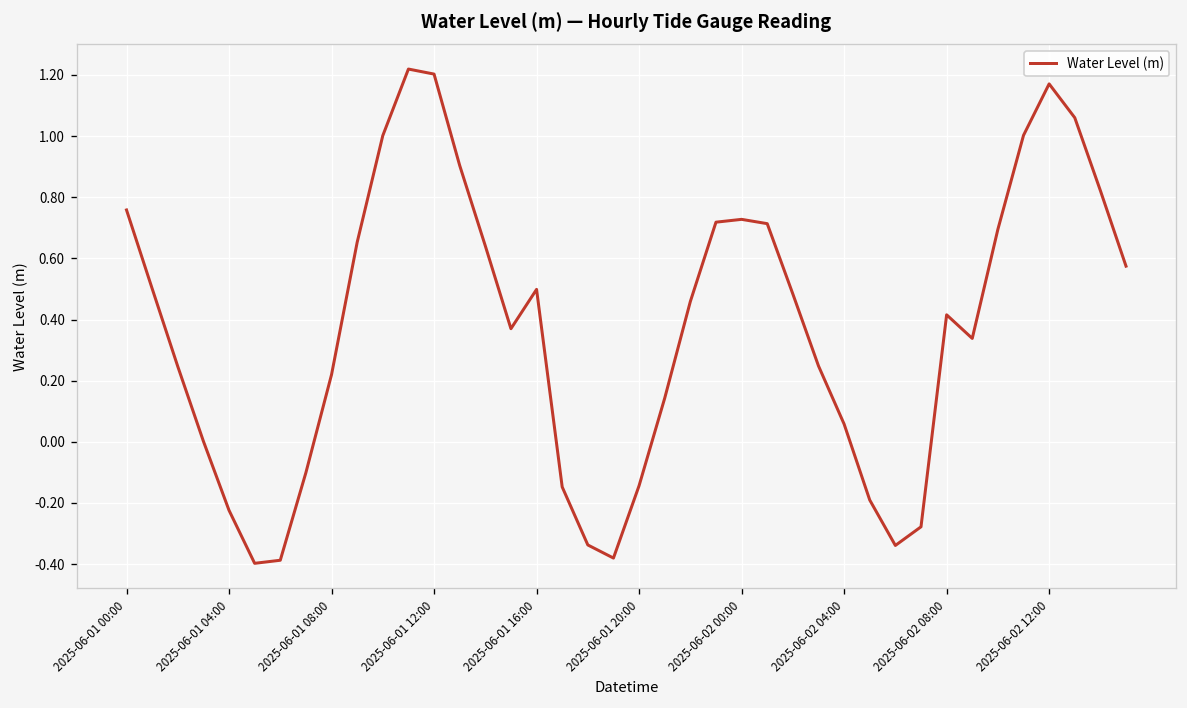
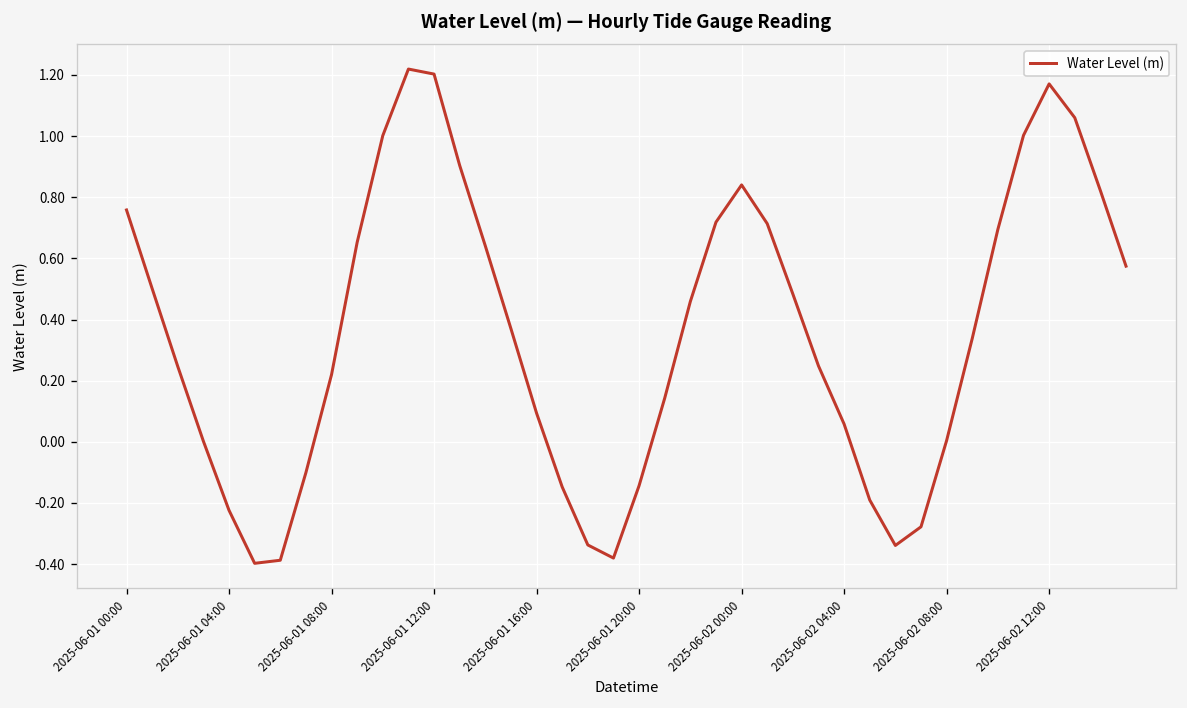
2025-06-01 16:00: 0.50 -> 0.09
2025-06-02 00:00: 0.73 -> 0.84
2025-06-02 08:00: 0.42 -> 0.00
